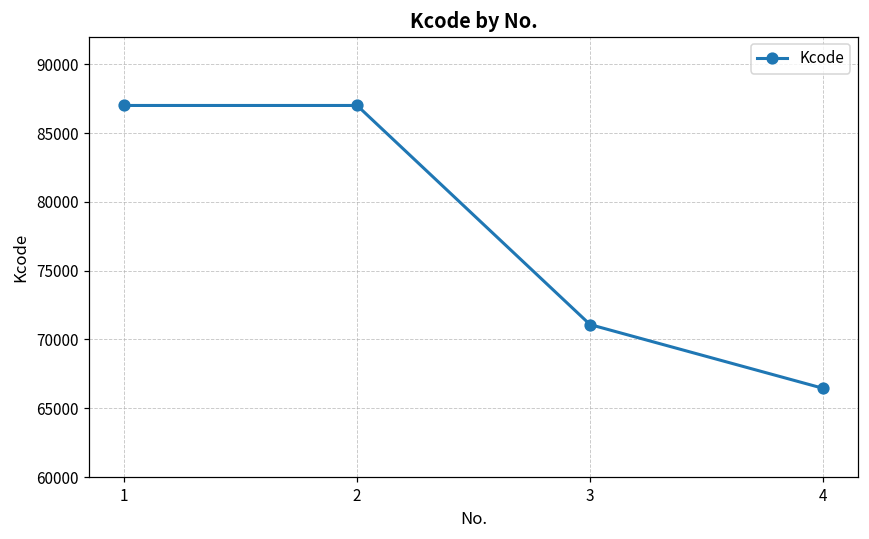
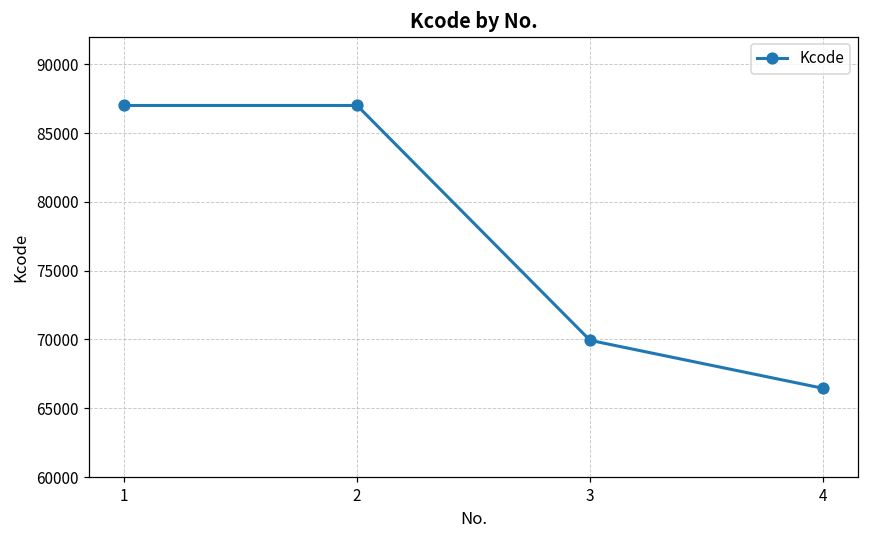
3: 71100 -> 69900
